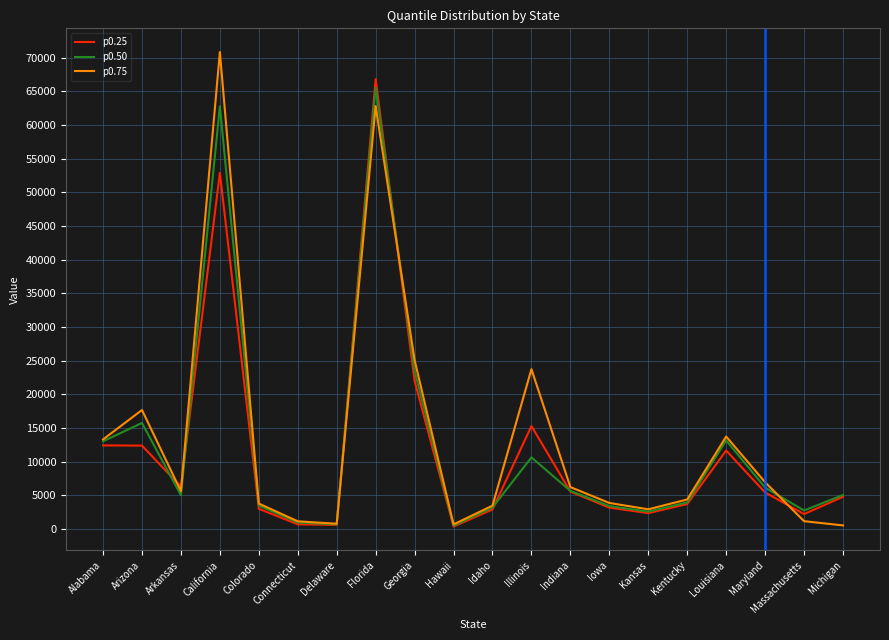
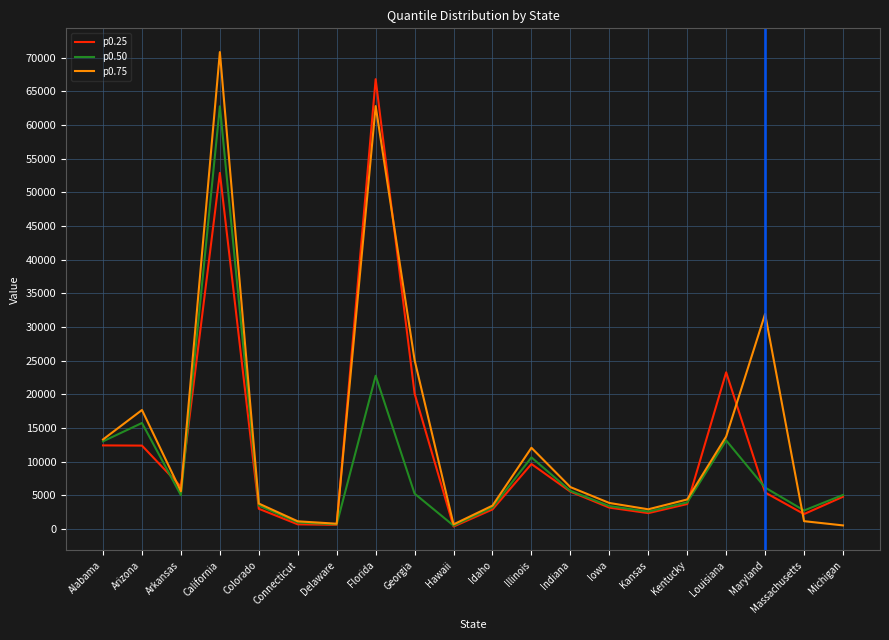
p0.50, Florida: 66000 -> 23000
p0.25, Georgia: 22000 -> 20000
p0.50, Georgia: 23000 -> 5000
p0.25, Illinois: 15000 -> 10000
p0.75, Illinois: 24000 -> 12000
p0.25, Louisiana: 12000 -> 23000
p0.75, Maryland: 7000 -> 32000
